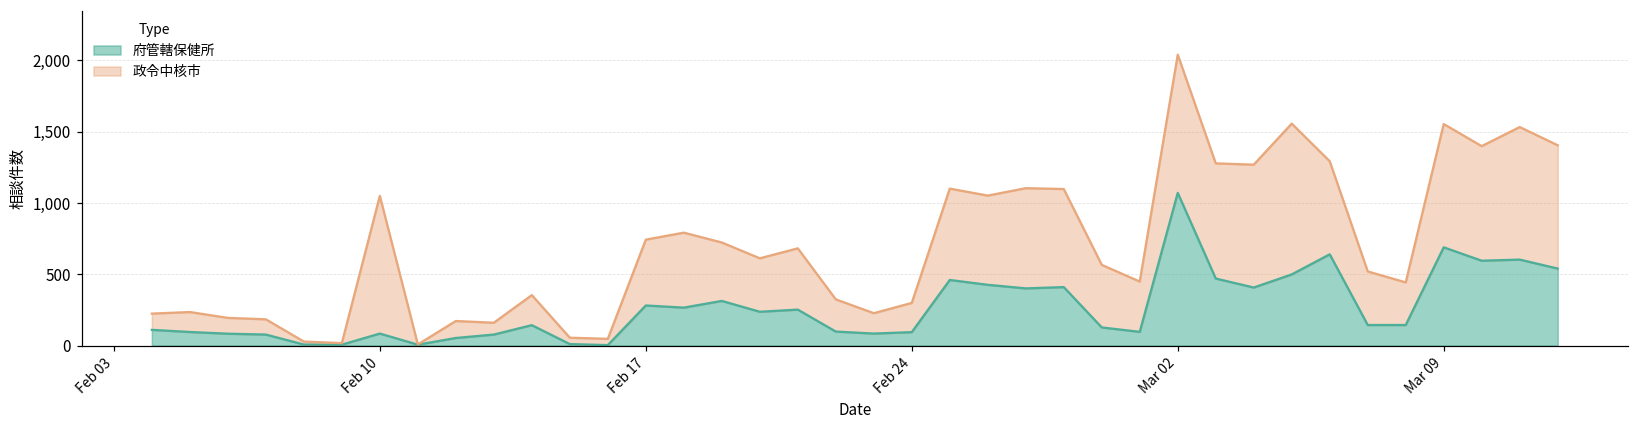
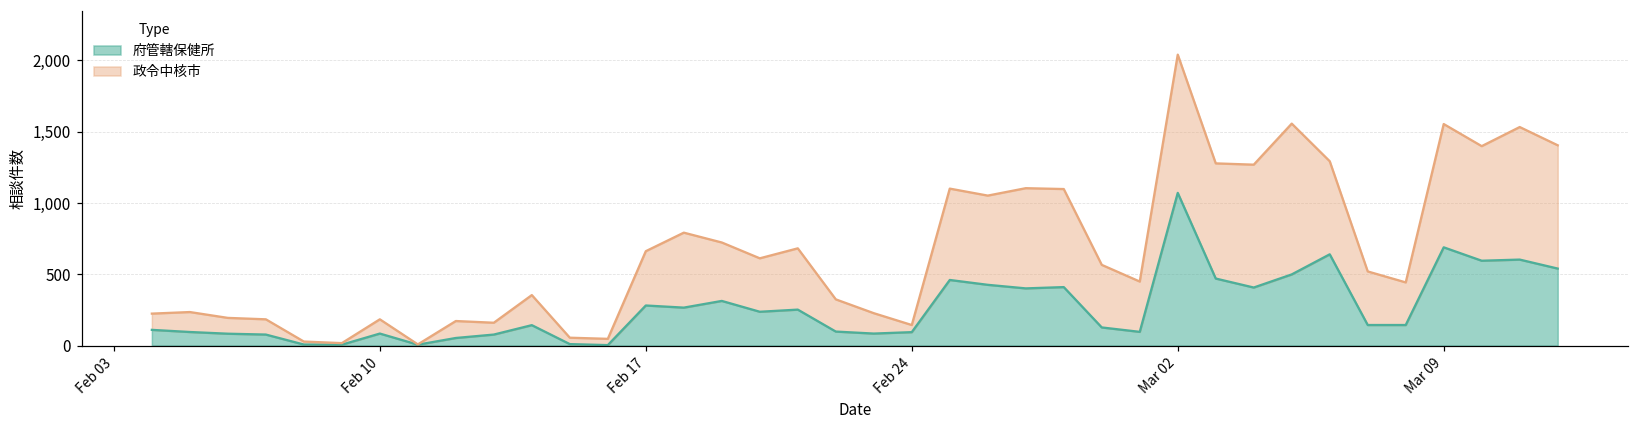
政令中核市, Feb 10: 970 -> 100
政令中核市, Feb 17: 460 -> 380
政令中核市, Feb 24: 210 -> 50
